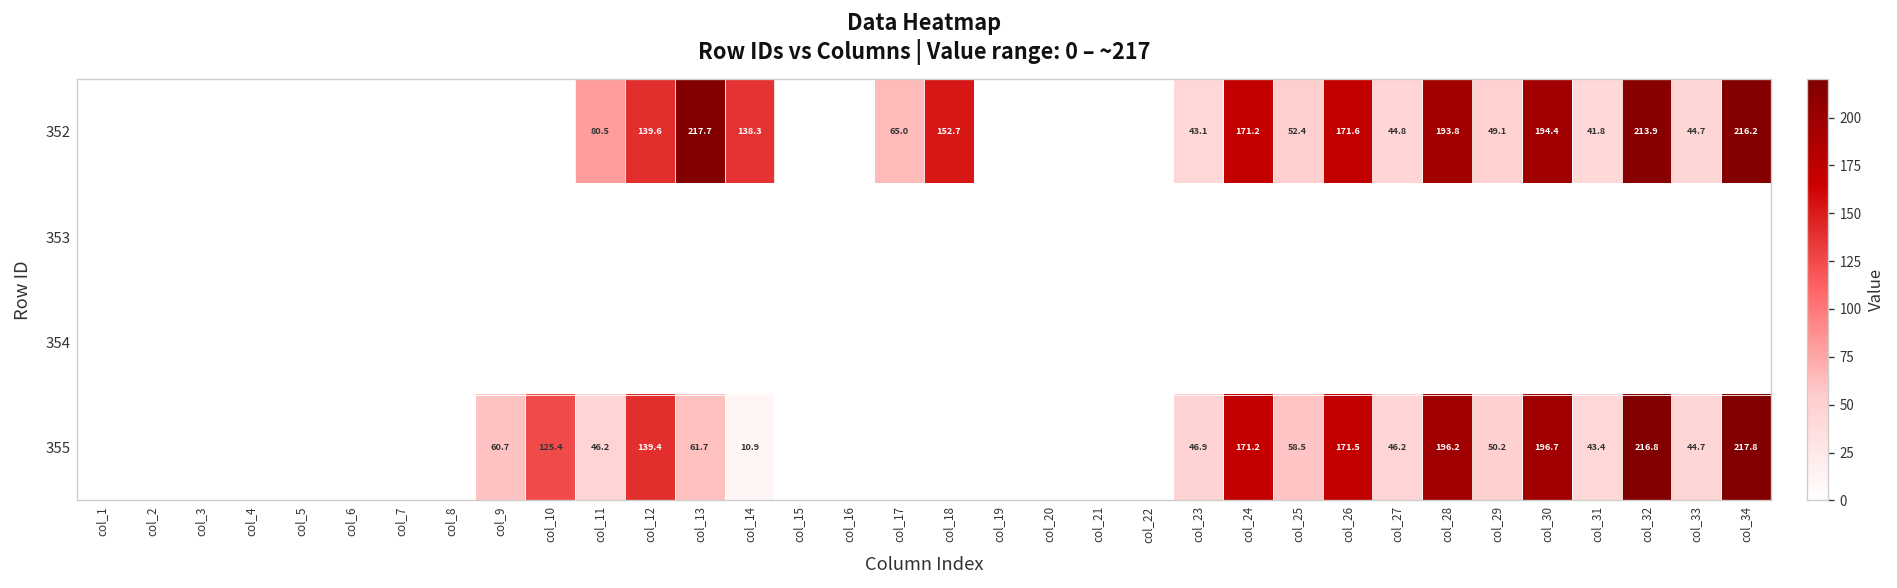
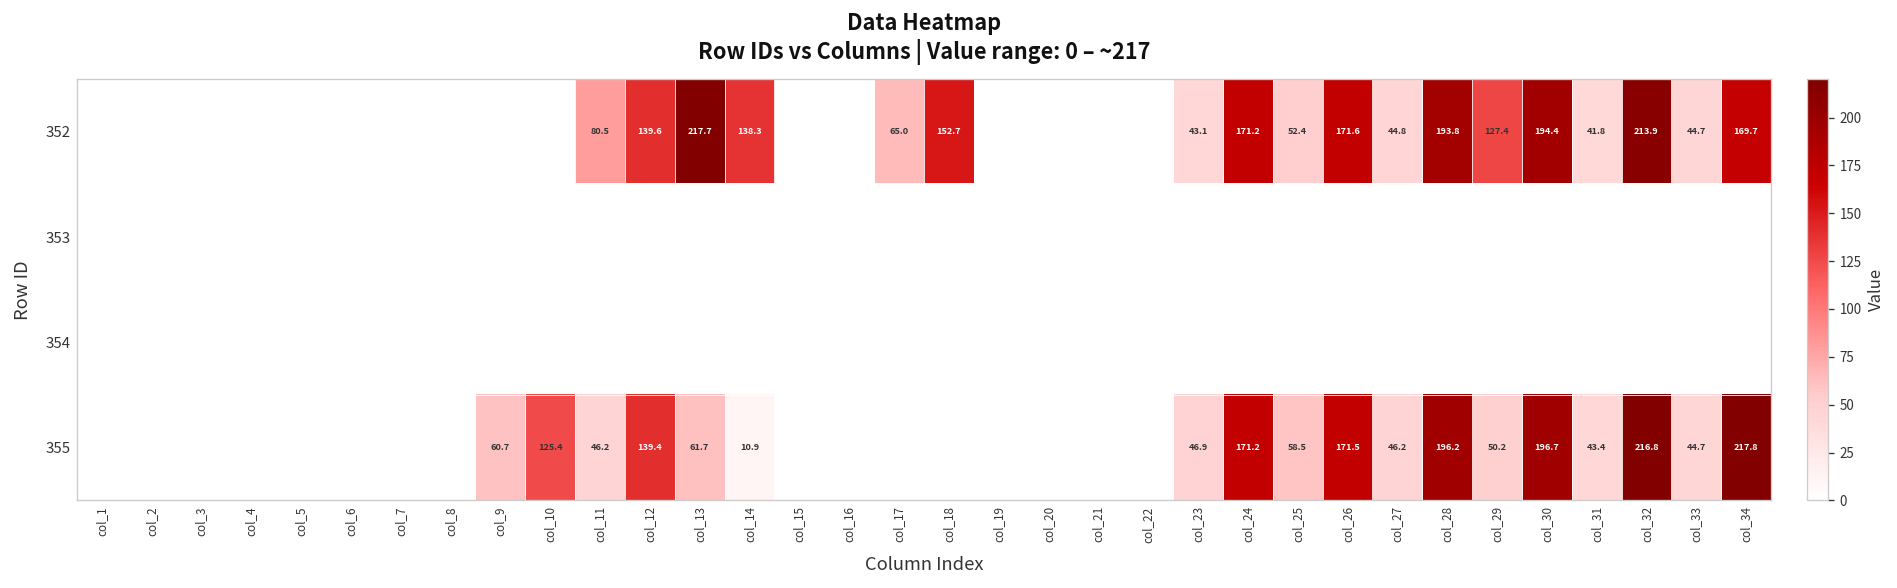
352, col_29: 49.1 -> 127.4
352, col_34: 216.2 -> 169.7
